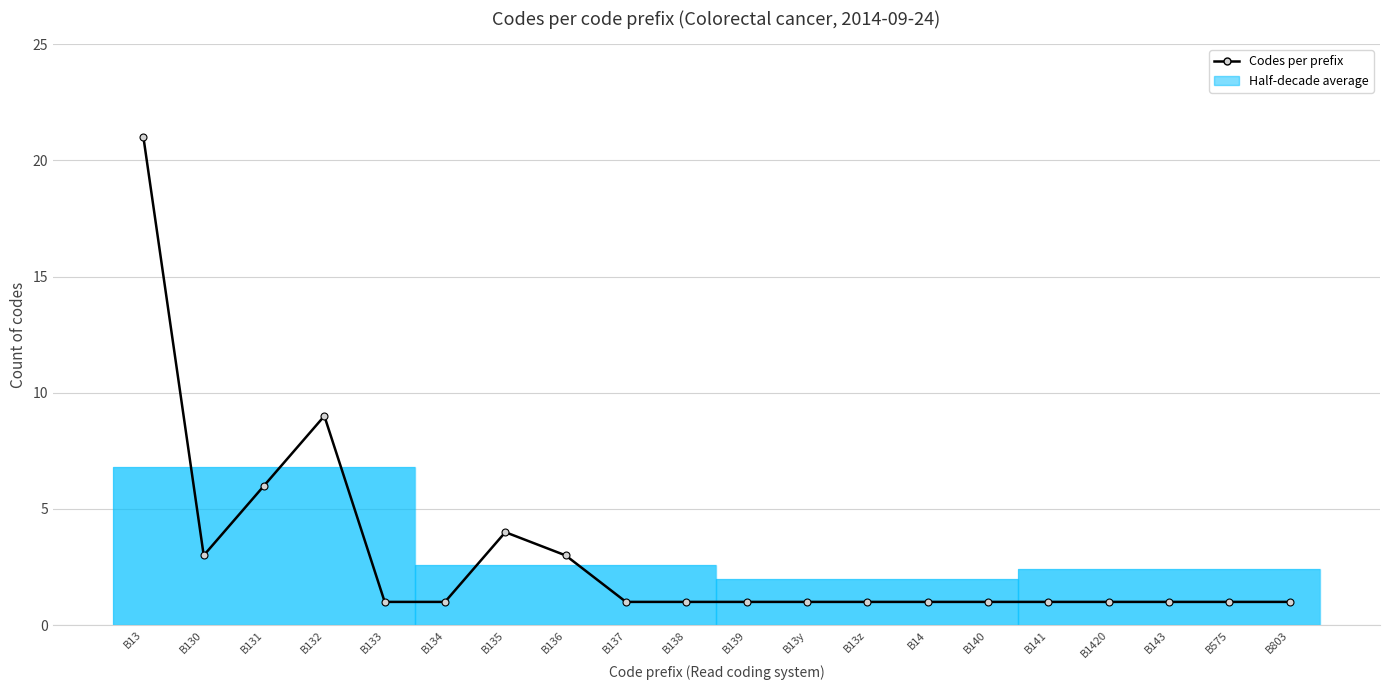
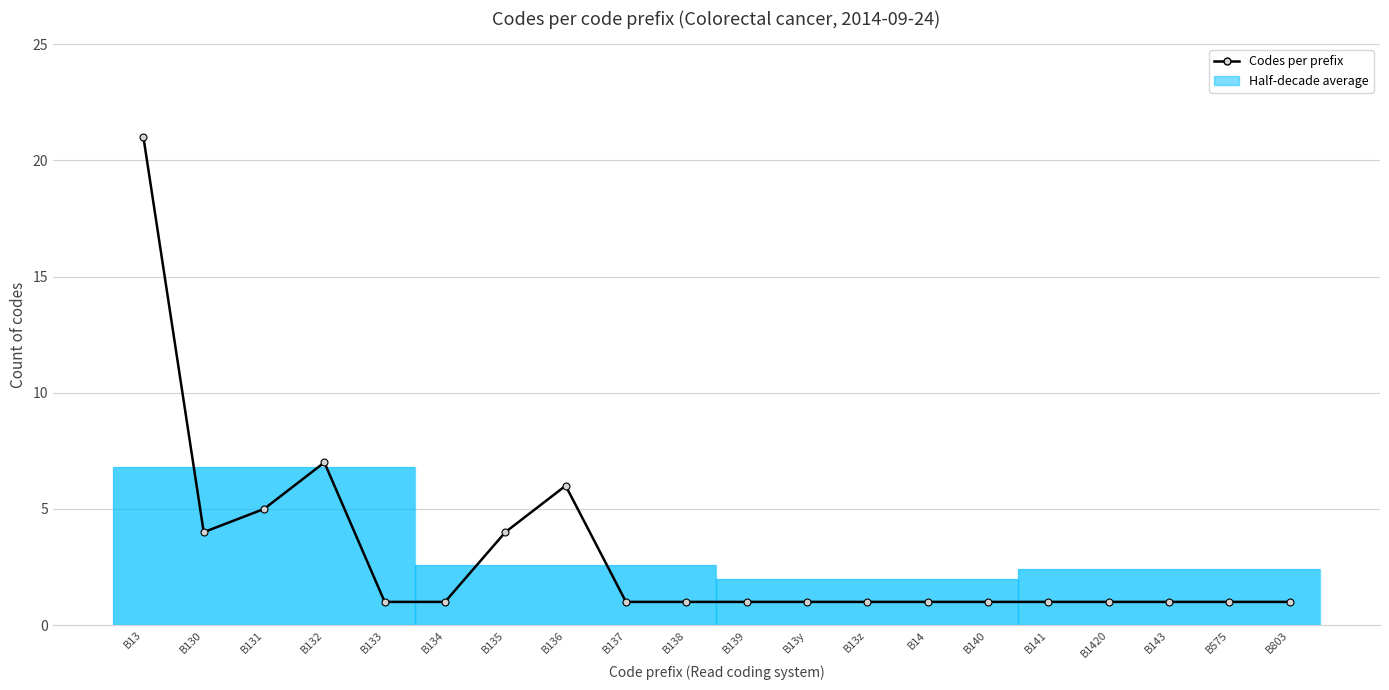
Codes per prefix, B130: 3 -> 4
Codes per prefix, B131: 6 -> 5
Codes per prefix, B132: 9 -> 7
Codes per prefix, B136: 3 -> 6
